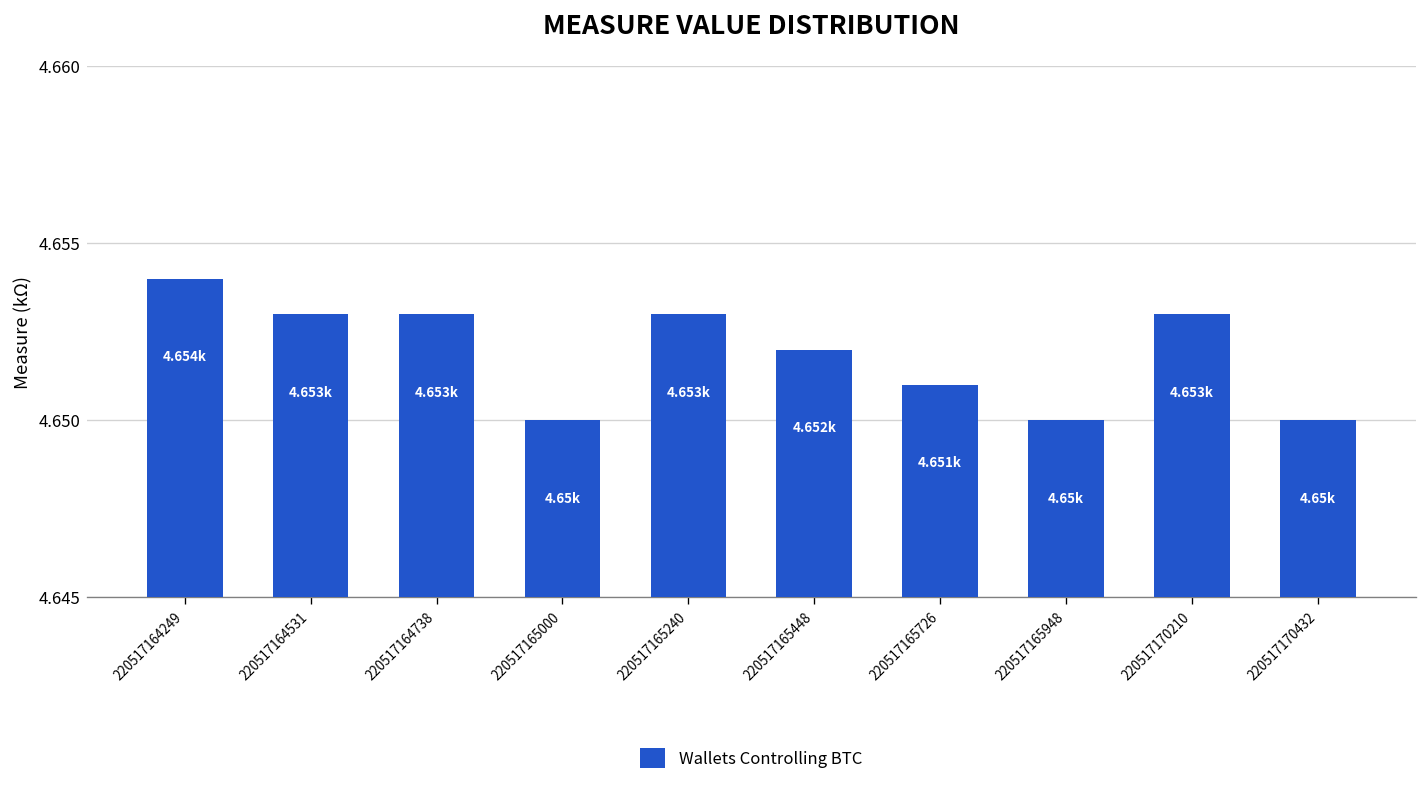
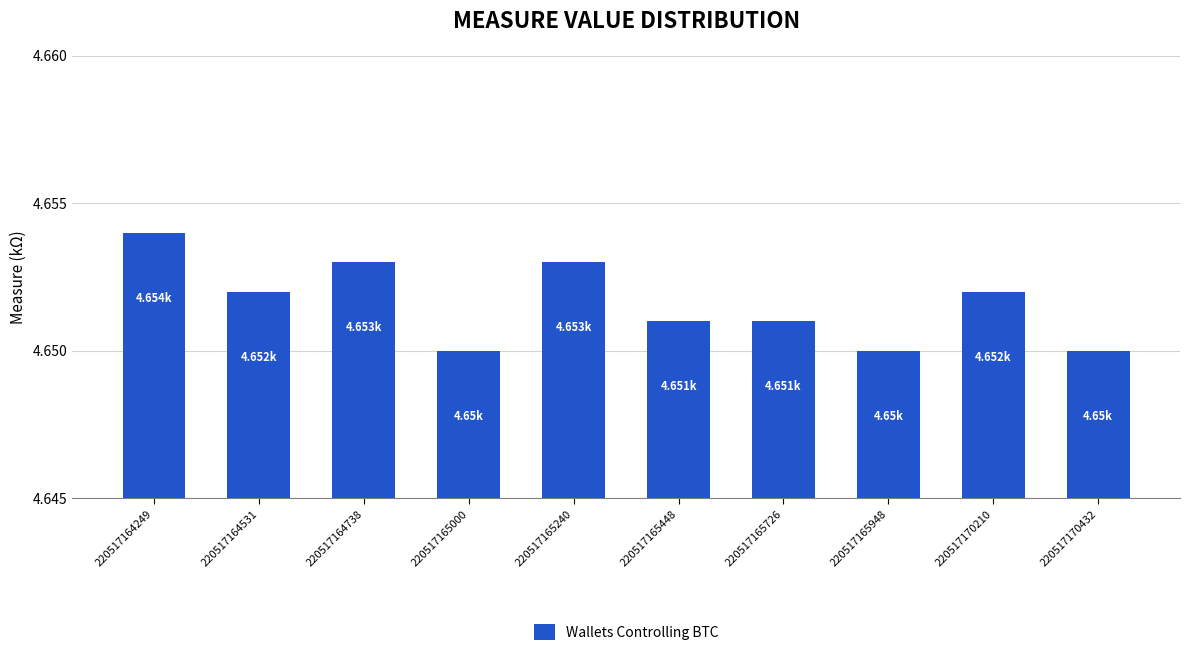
220517164531: 4.653k -> 4.652k
220517165448: 4.652k -> 4.651k
220517170210: 4.653k -> 4.652k
